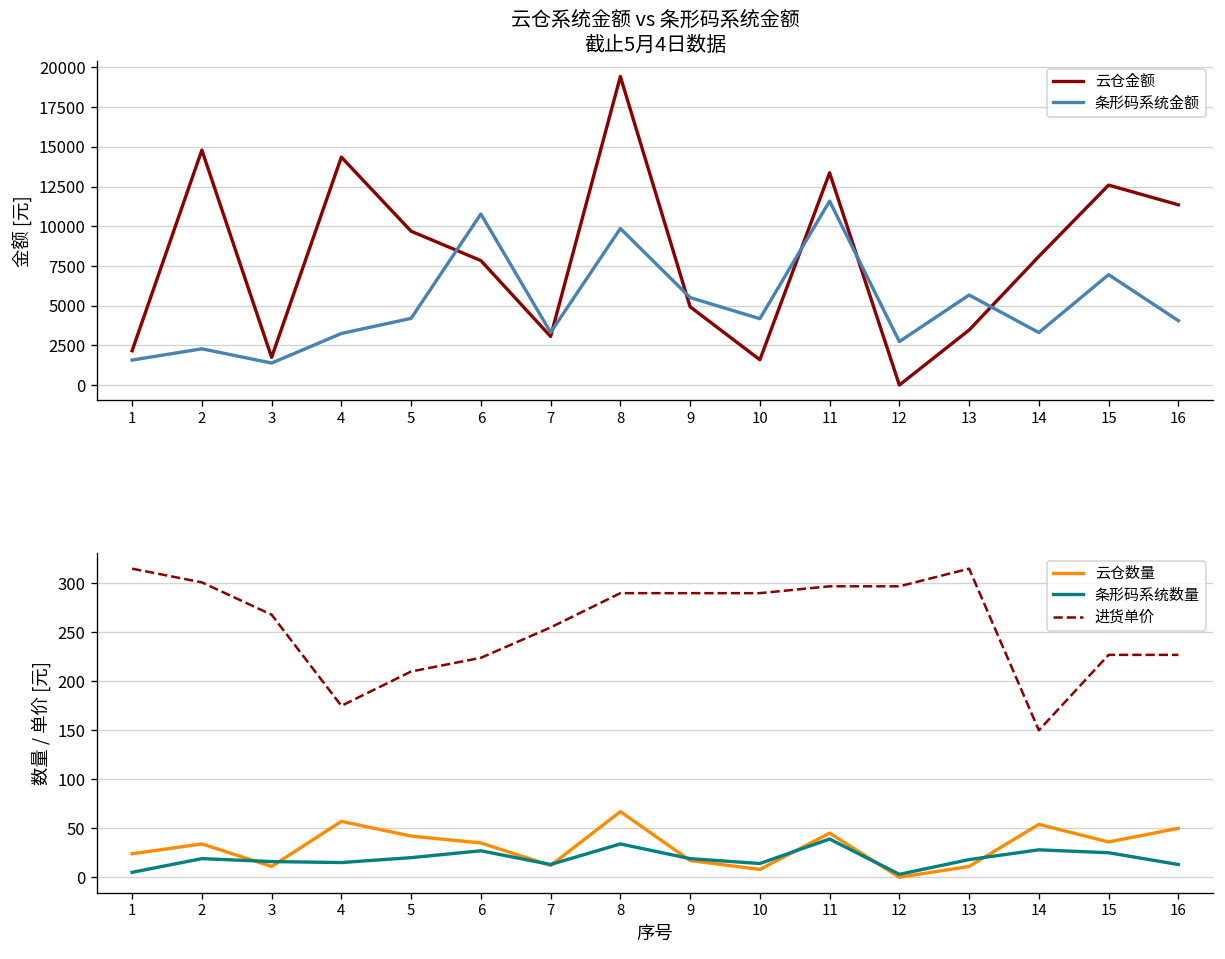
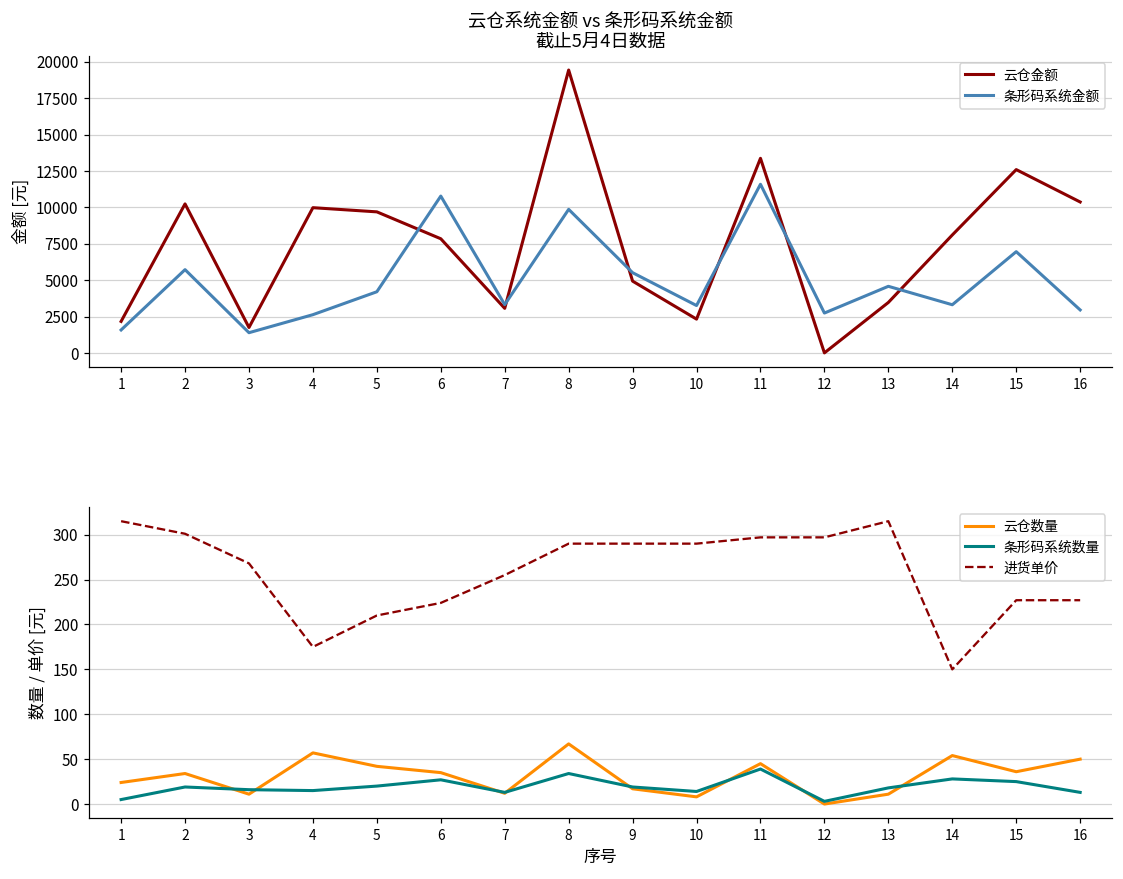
云仓系统金额 vs 条形码系统金额 截止5月4日数据, 云仓金额, 2: 14800 -> 10200
云仓系统金额 vs 条形码系统金额 截止5月4日数据, 条形码系统金额, 2: 2300 -> 5700
云仓系统金额 vs 条形码系统金额 截止5月4日数据, 云仓金额, 4: 14400 -> 10000
云仓系统金额 vs 条形码系统金额 截止5月4日数据, 条形码系统金额, 4: 3200 -> 2600
云仓系统金额 vs 条形码系统金额 截止5月4日数据, 云仓金额, 10: 1600 -> 2300
云仓系统金额 vs 条形码系统金额 截止5月4日数据, 条形码系统金额, 10: 4200 -> 3300
云仓系统金额 vs 条形码系统金额 截止5月4日数据, 条形码系统金额, 13: 5700 -> 4600
云仓系统金额 vs 条形码系统金额 截止5月4日数据, 云仓金额, 16: 11400 -> 10400
云仓系统金额 vs 条形码系统金额 截止5月4日数据, 条形码系统金额, 16: 4100 -> 3000
